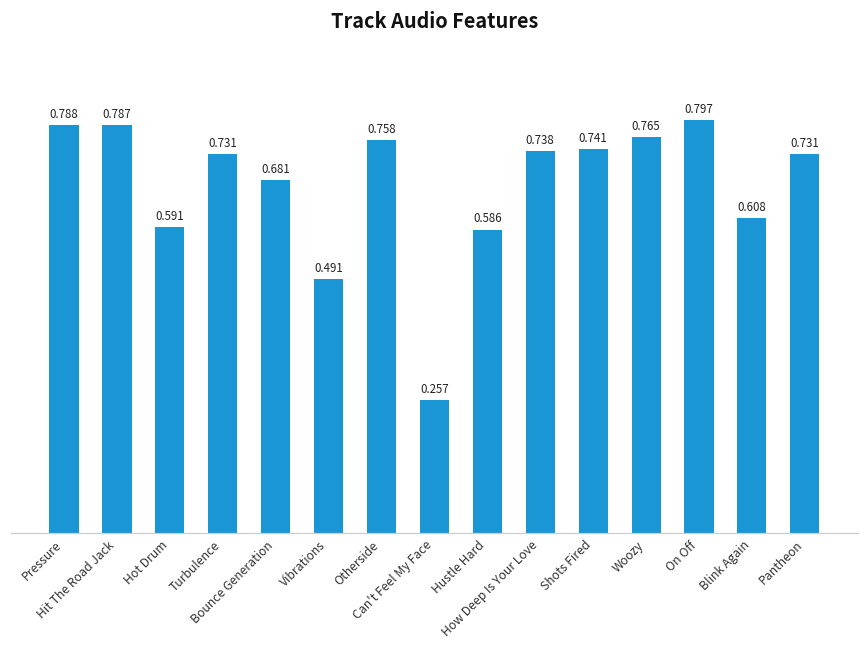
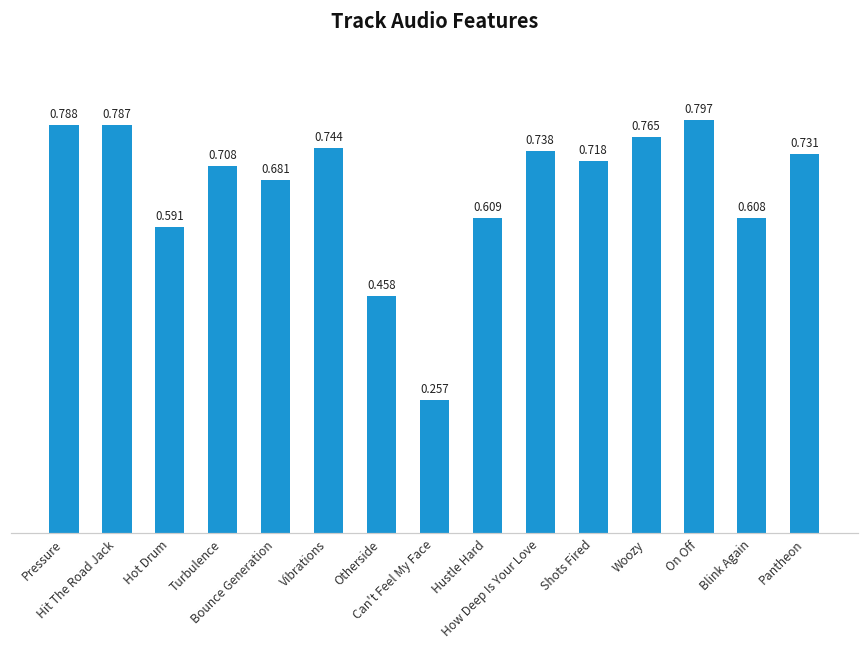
Turbulence: 0.731 -> 0.708
Vibrations: 0.491 -> 0.744
Otherside: 0.758 -> 0.458
Hustle Hard: 0.586 -> 0.609
Shots Fired: 0.741 -> 0.718
